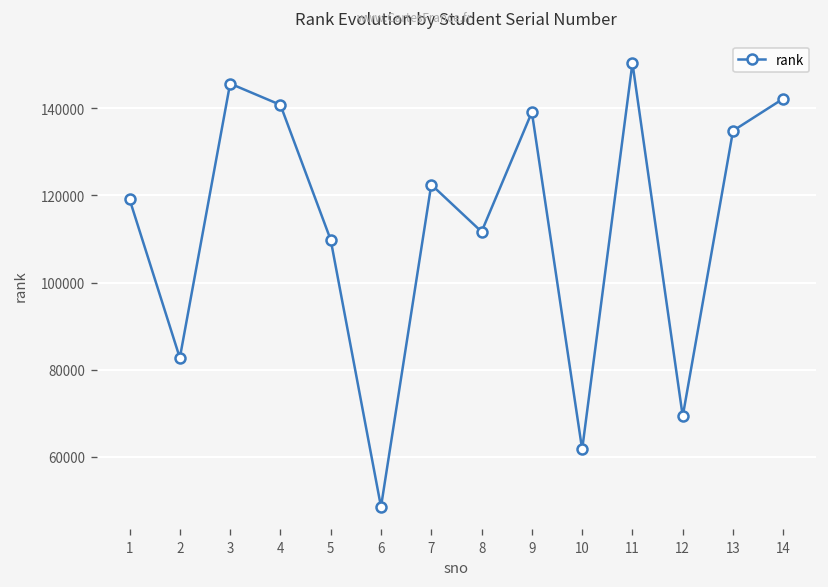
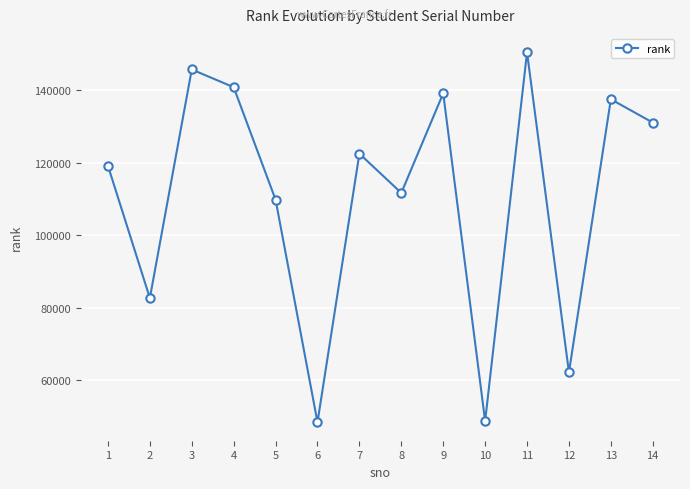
10: 62000 -> 49000
12: 69000 -> 62000
13: 135000 -> 137000
14: 142000 -> 131000
